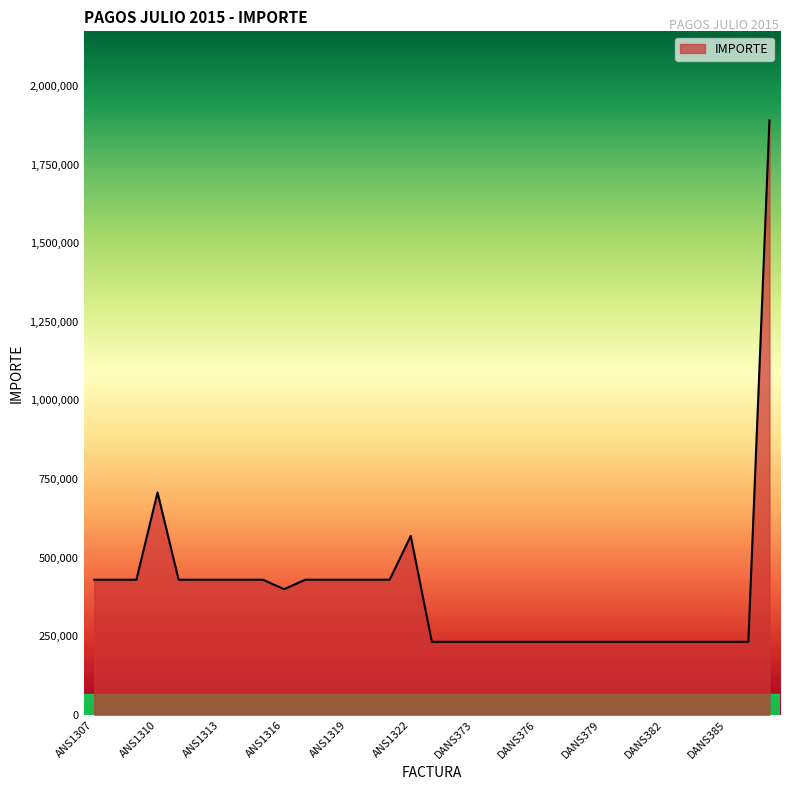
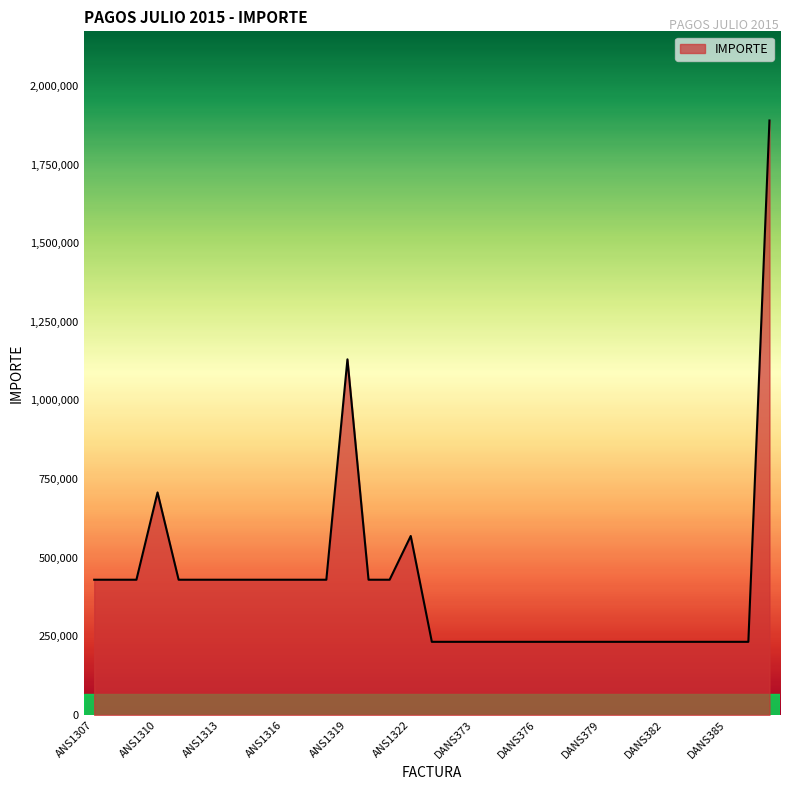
ANS1316: 400,000 -> 430,000
ANS1319: 430,000 -> 1,130,000
